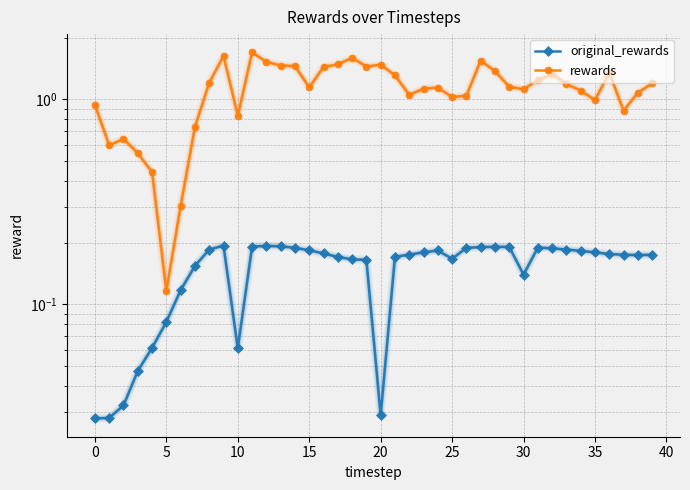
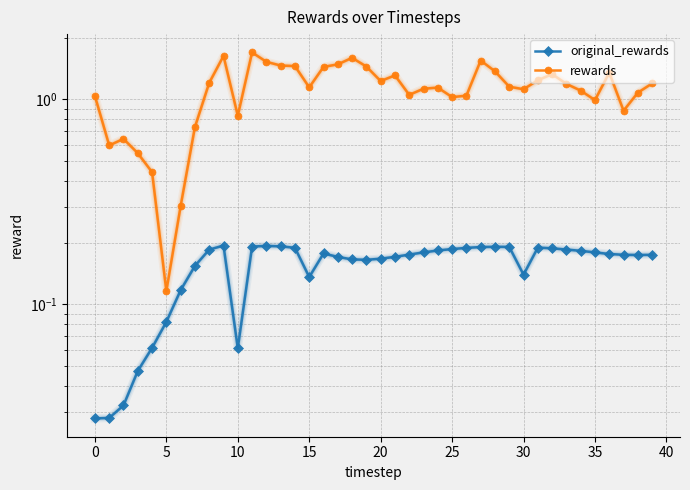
rewards, 0: 0.9 -> 1.0
original_rewards, 15: 0.18 -> 0.14
original_rewards, 20: 0.029 -> 0.17
rewards, 20: 1.5 -> 1.2
original_rewards, 25: 0.17 -> 0.19
